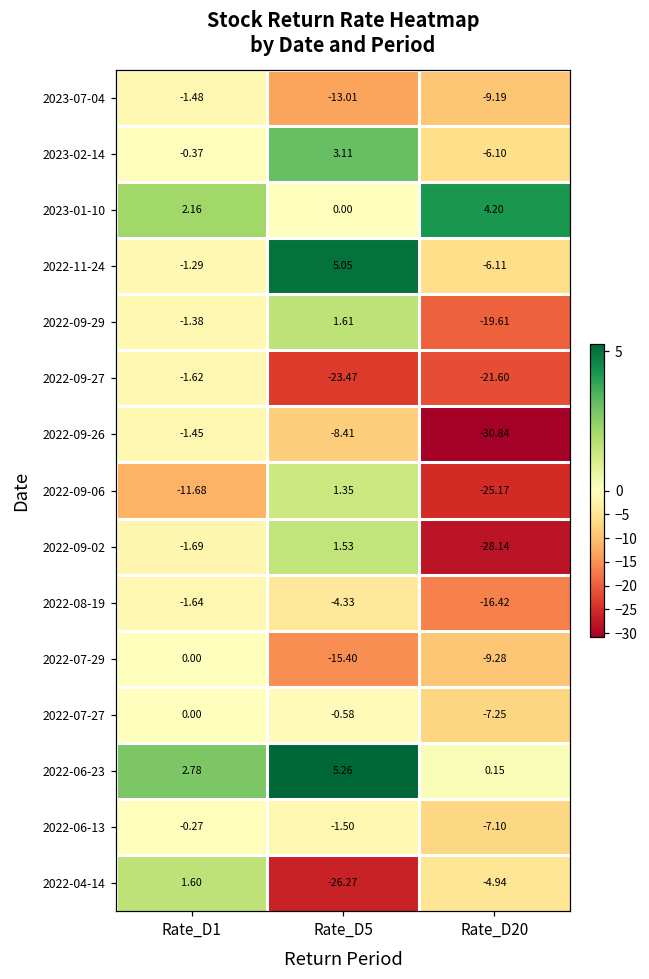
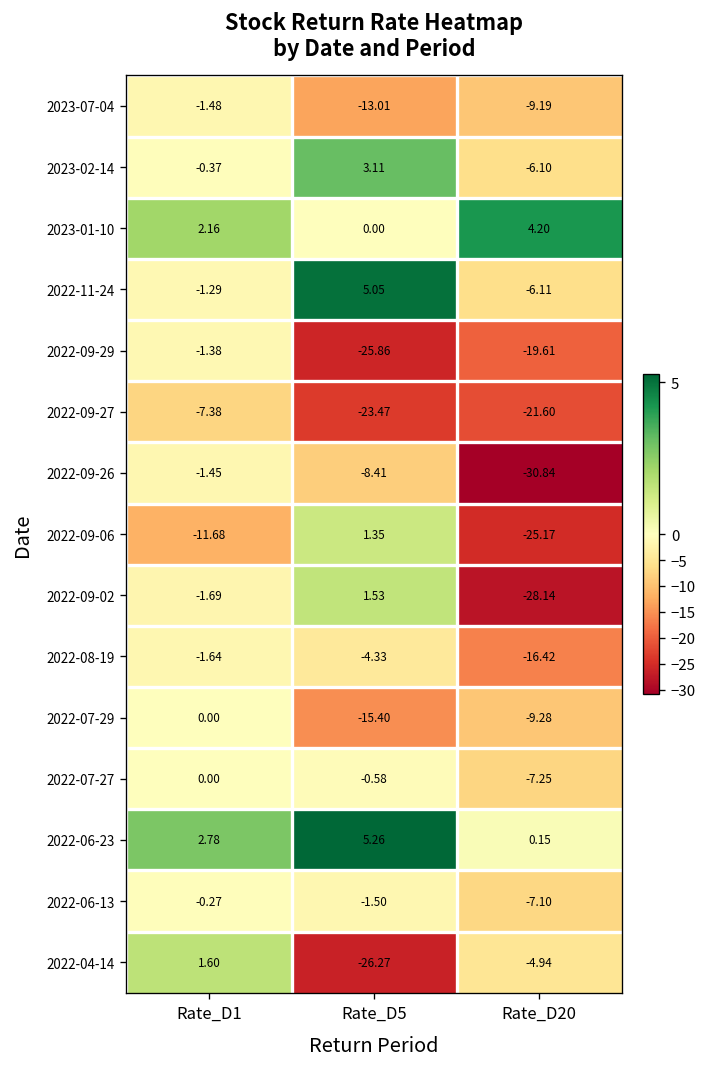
2022-09-29, Rate_D5: 1.61 -> -25.86
2022-09-27, Rate_D1: -1.62 -> -7.38
